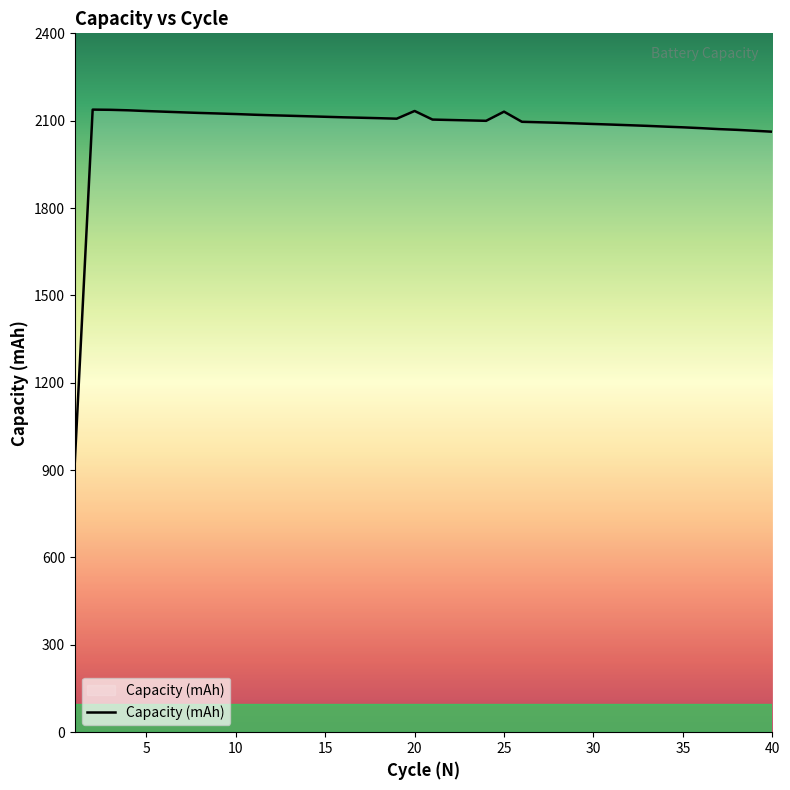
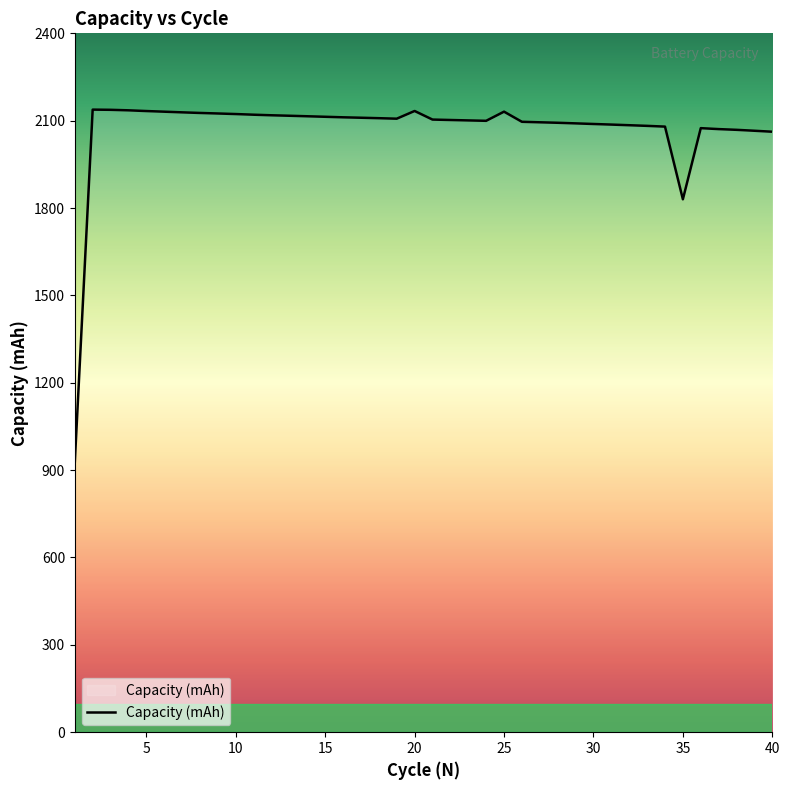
35: 2080 -> 1830
